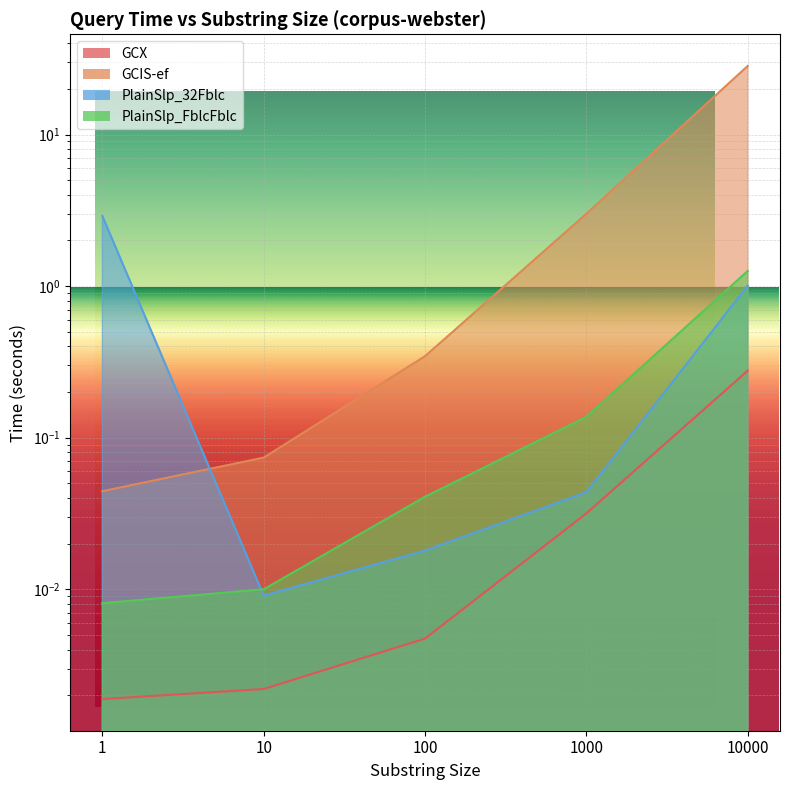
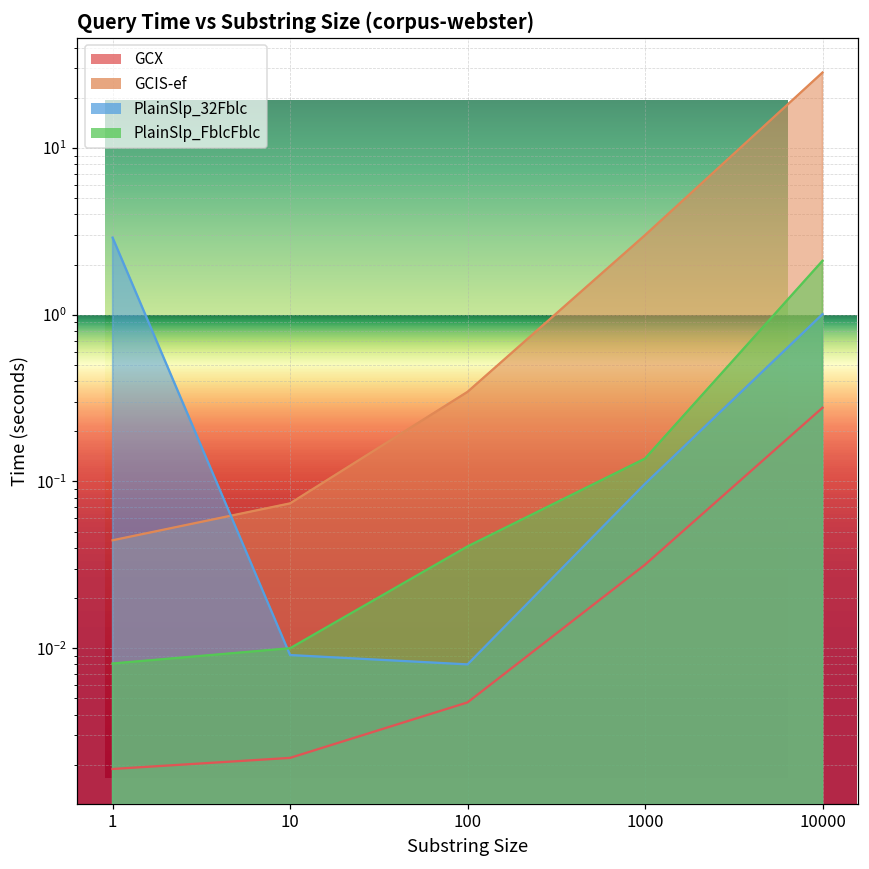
PlainSlp_32Fblc, 100: 0.018 -> 0.008
PlainSlp_32Fblc, 1000: 0.044 -> 0.10
PlainSlp_FblcFblc, 10000: 1.3 -> 2.1
